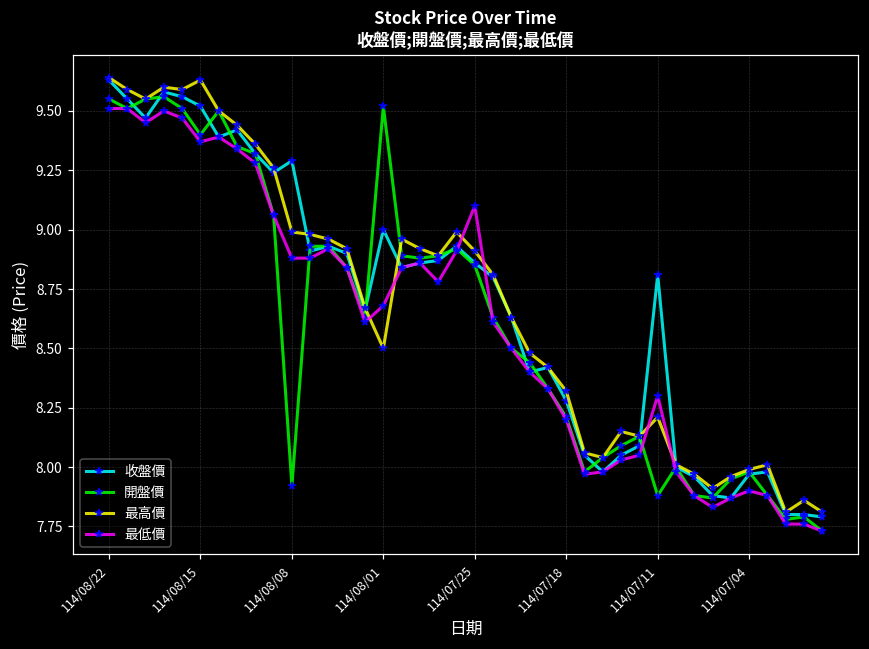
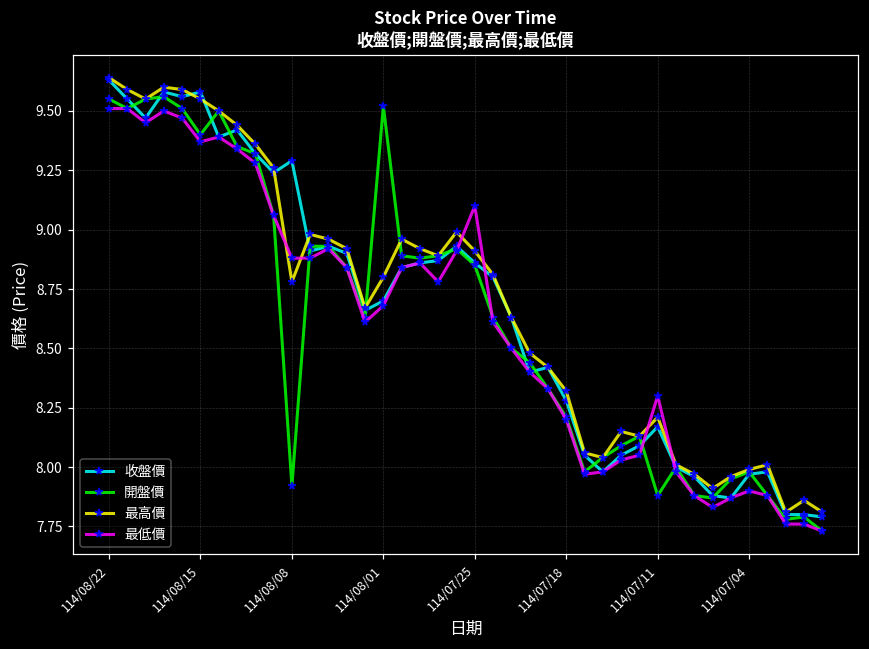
收盤價, 114/08/15: 9.52 -> 9.58
最高價, 114/08/15: 9.63 -> 9.55
最高價, 114/08/08: 8.99 -> 8.78
收盤價, 114/08/01: 9.0 -> 8.7
最高價, 114/08/01: 8.5 -> 8.8
收盤價, 114/07/11: 8.81 -> 8.17
